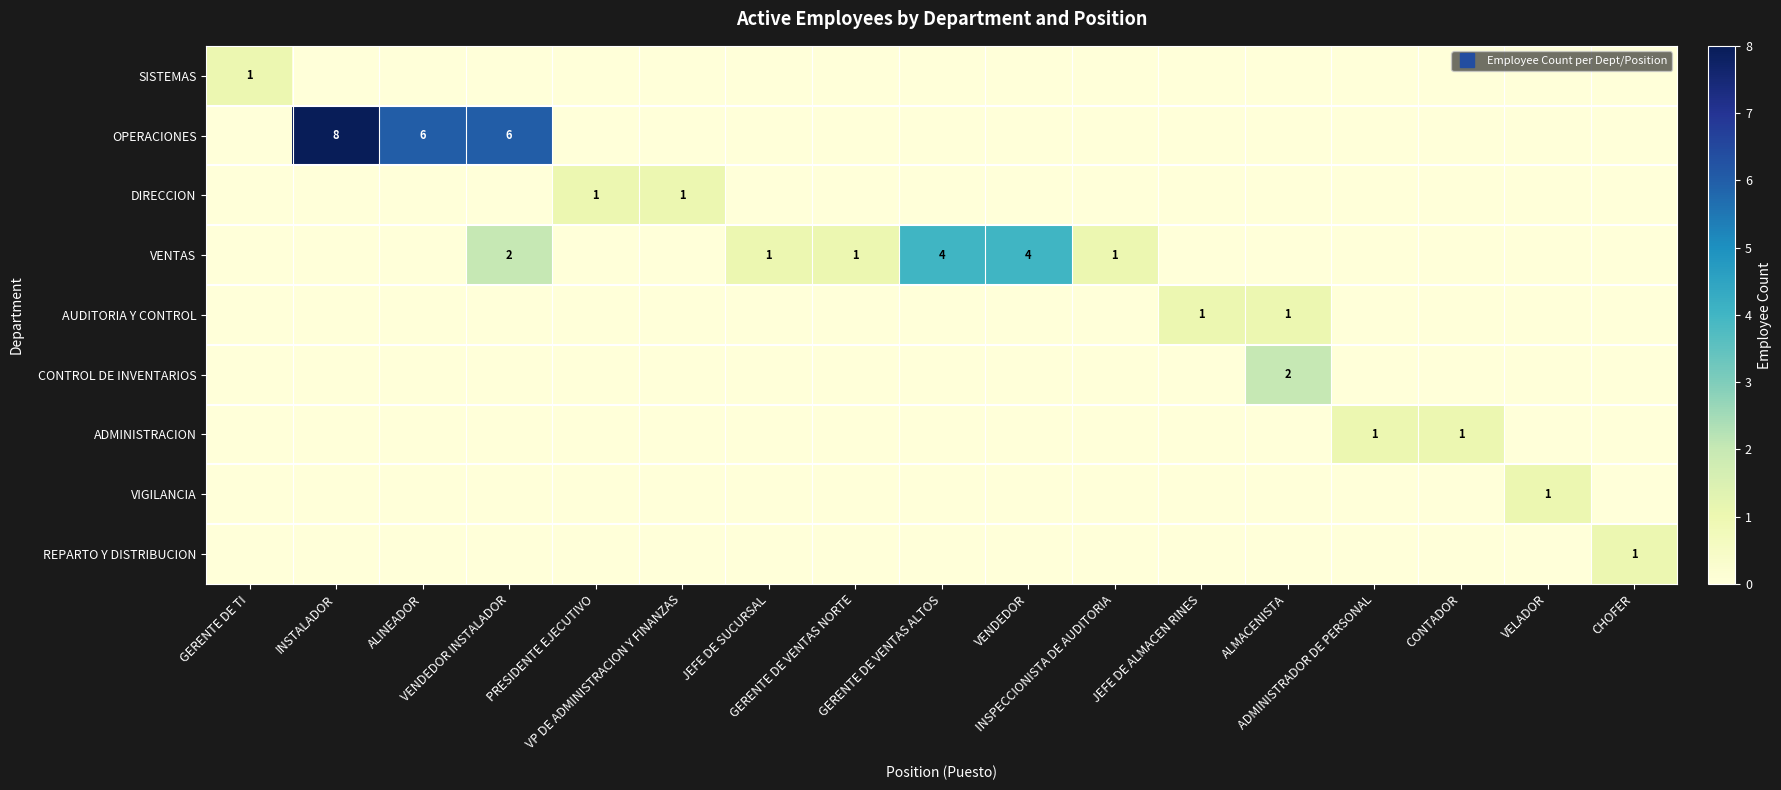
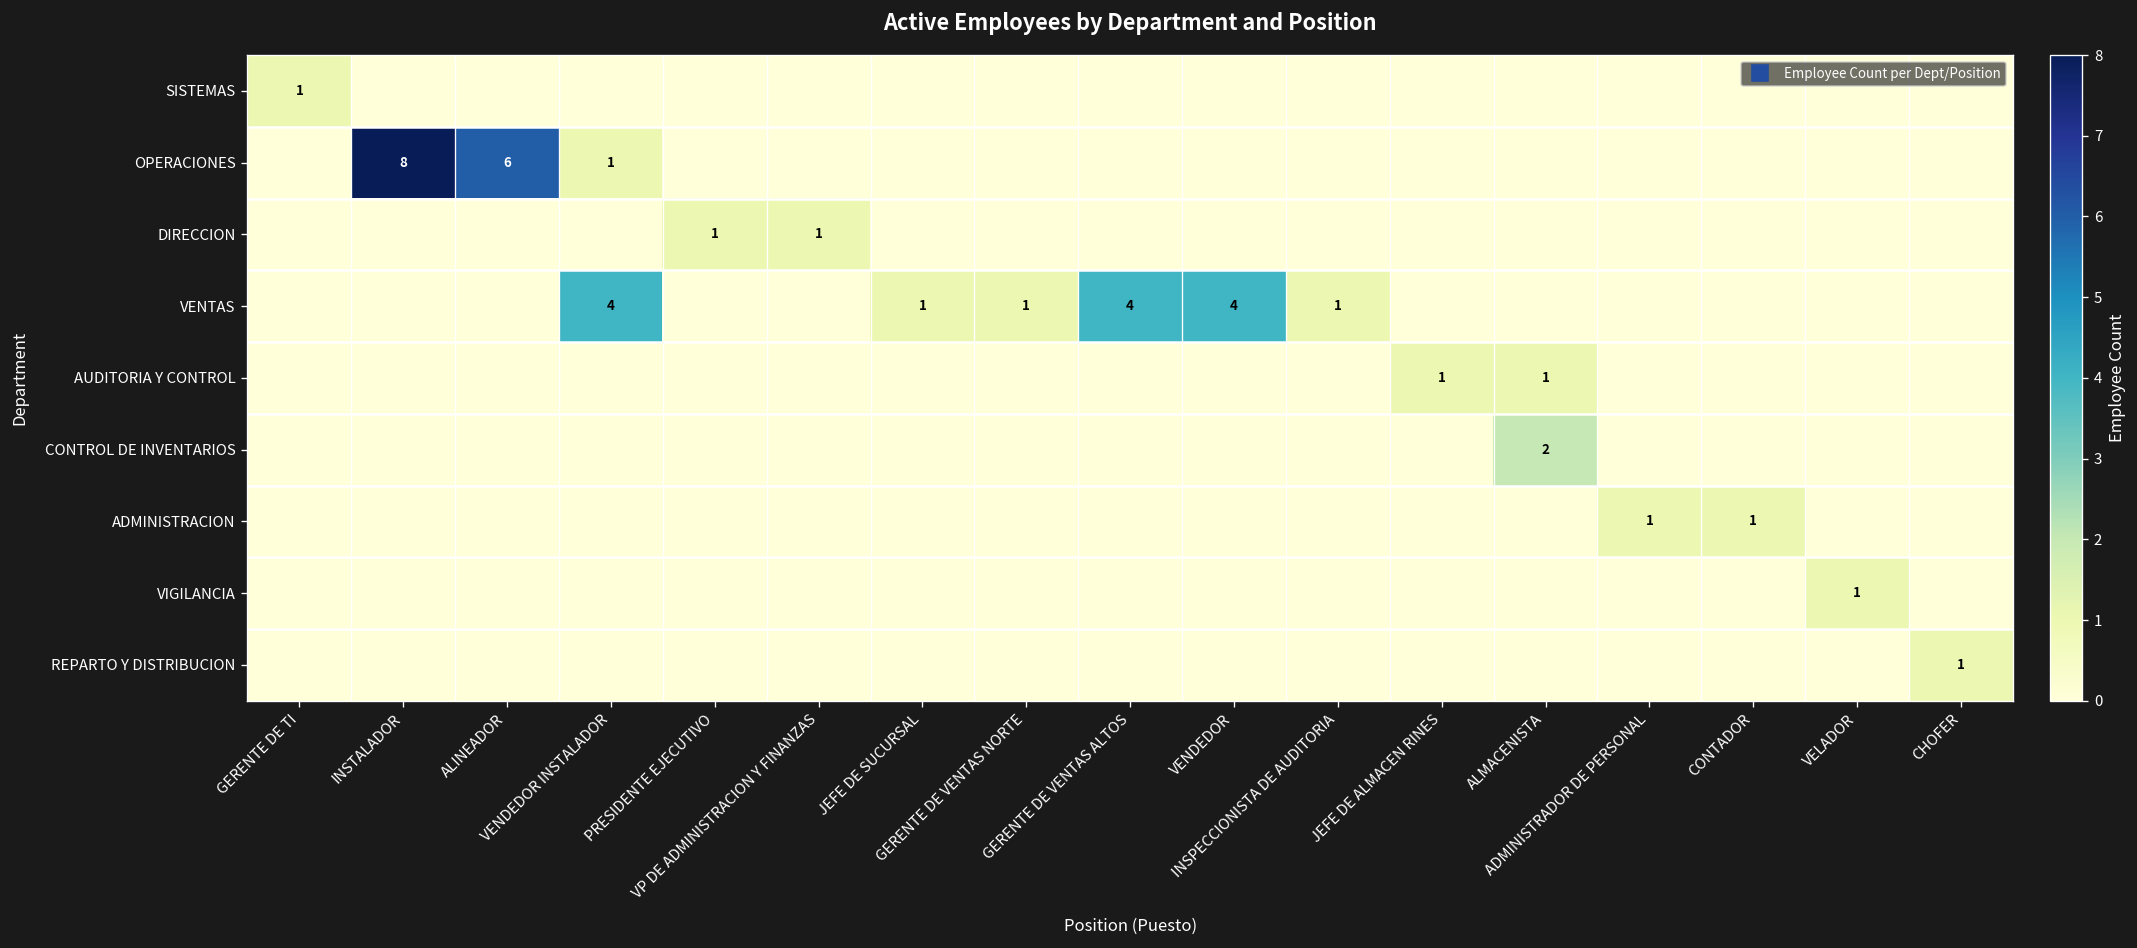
OPERACIONES, VENDEDOR INSTALADOR: 6 -> 1
VENTAS, VENDEDOR INSTALADOR: 2 -> 4
